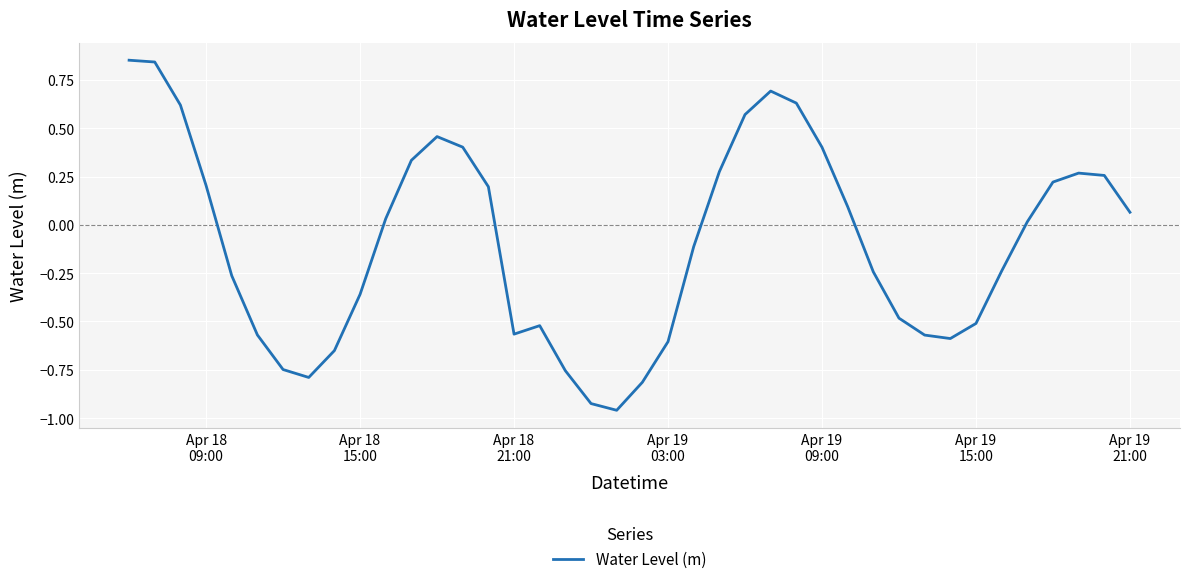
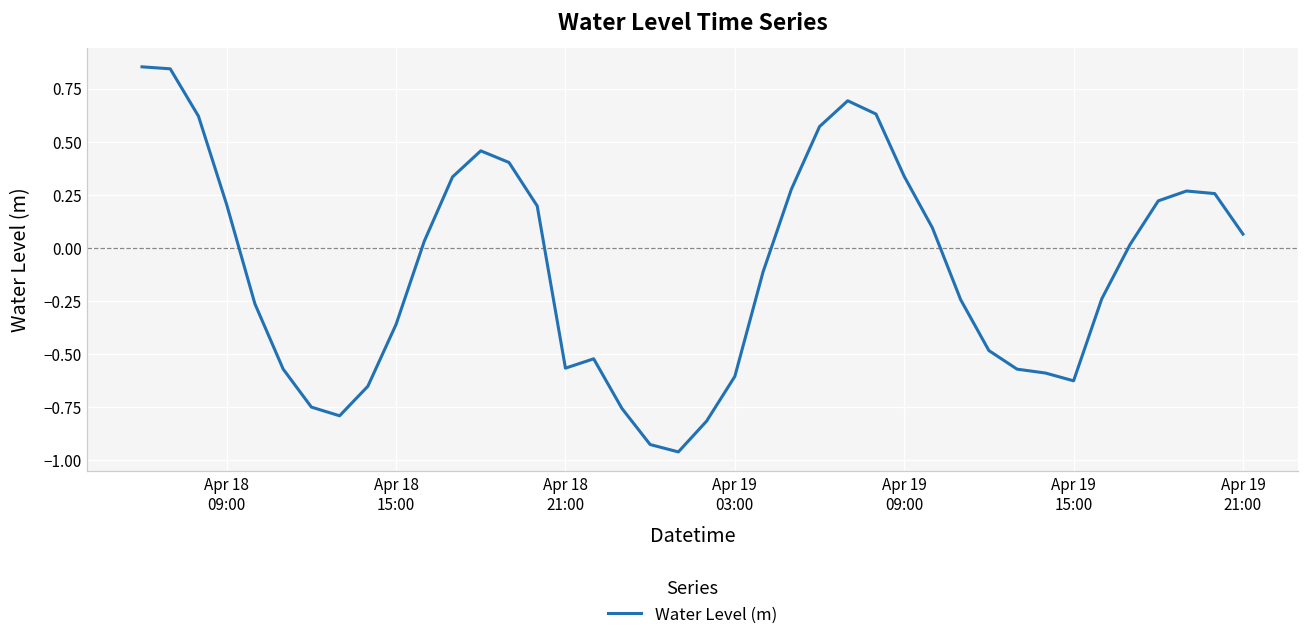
Apr 19 09:00: 0.40 -> 0.34
Apr 19 15:00: -0.51 -> -0.63
